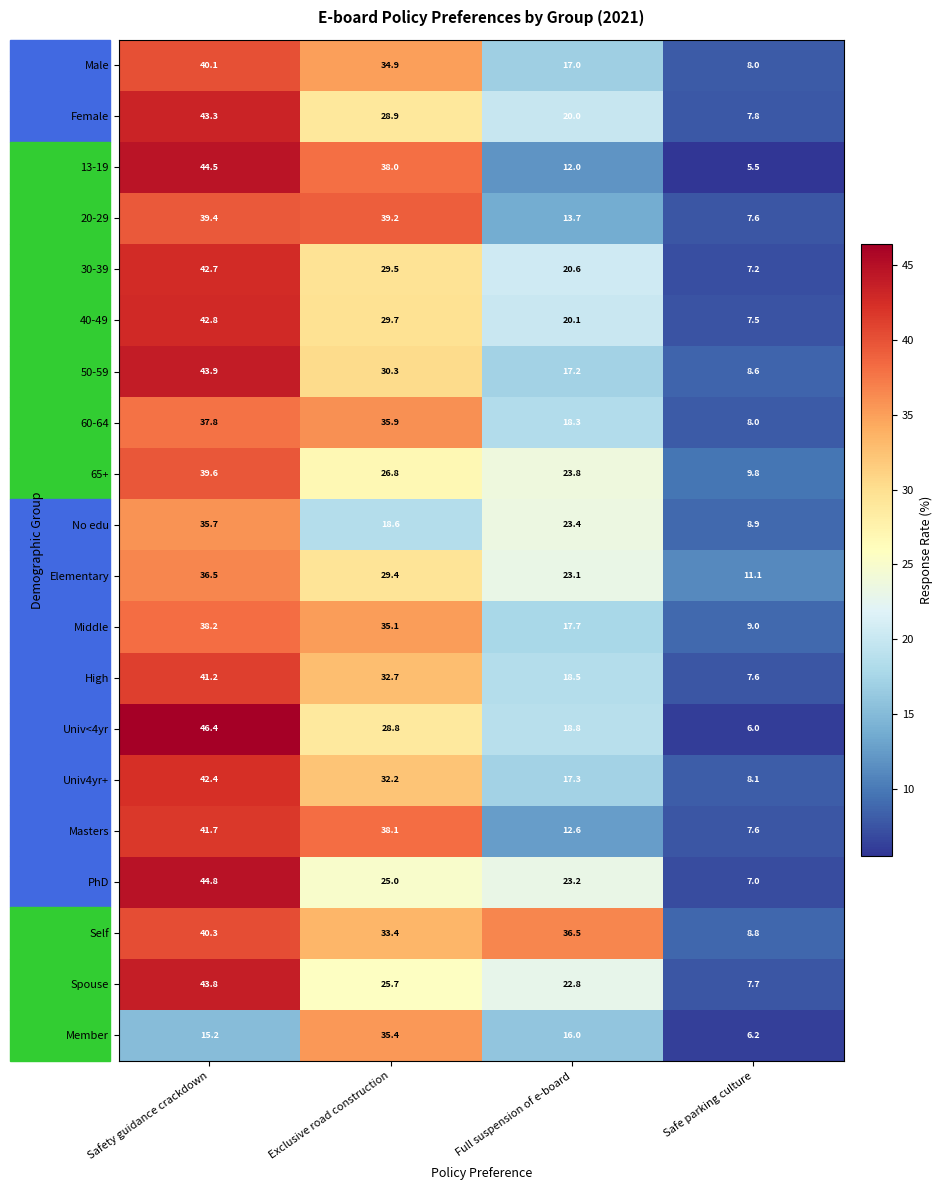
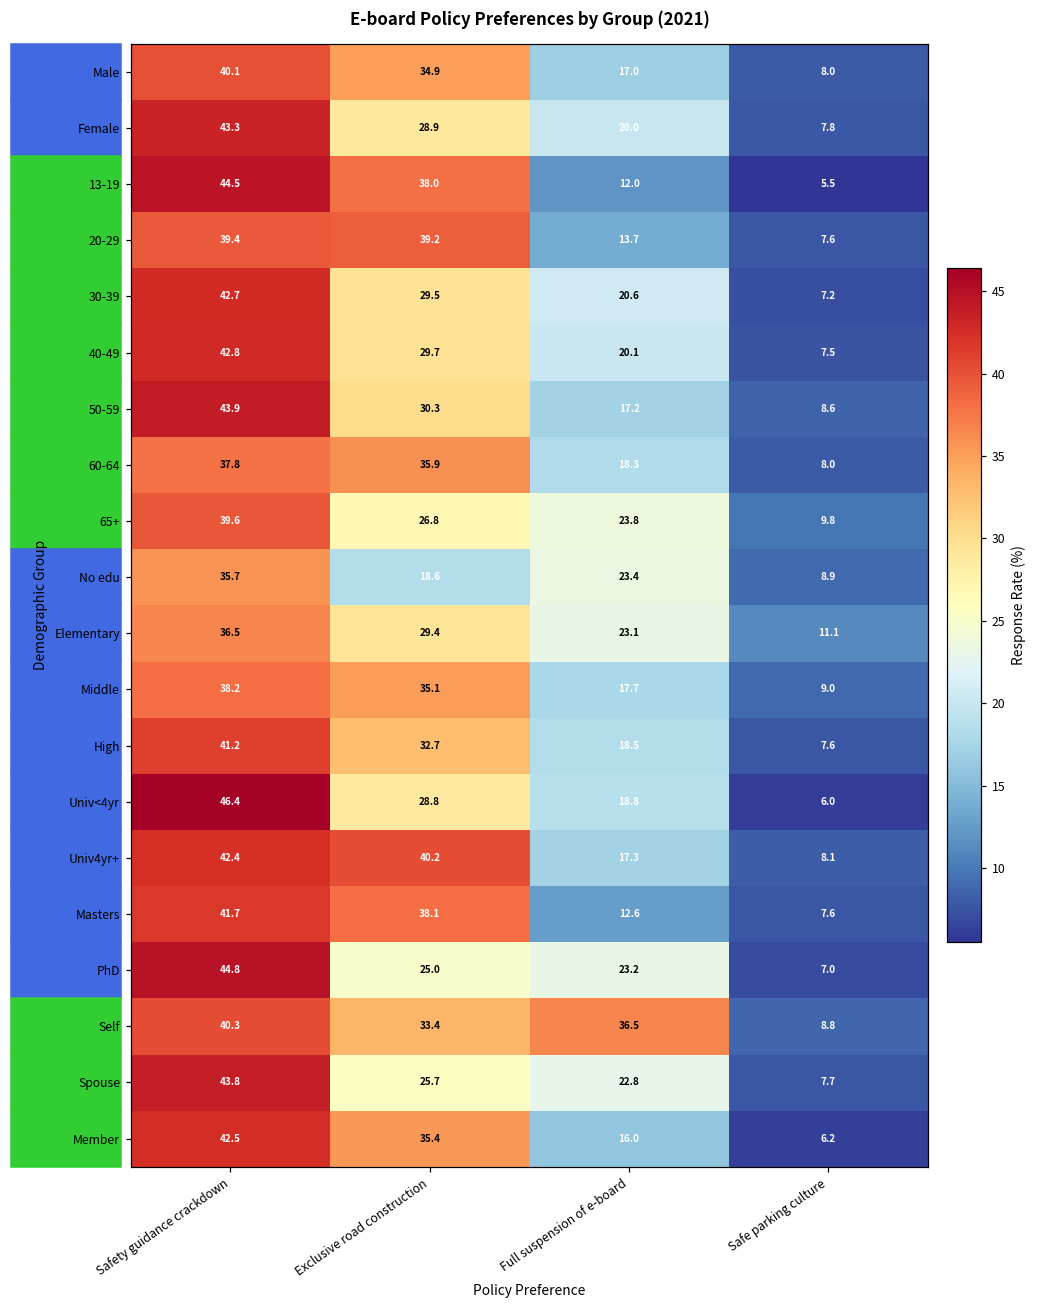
Univ4yr+, Exclusive road construction: 32.2 -> 40.2
Member, Safety guidance crackdown: 15.2 -> 42.5
